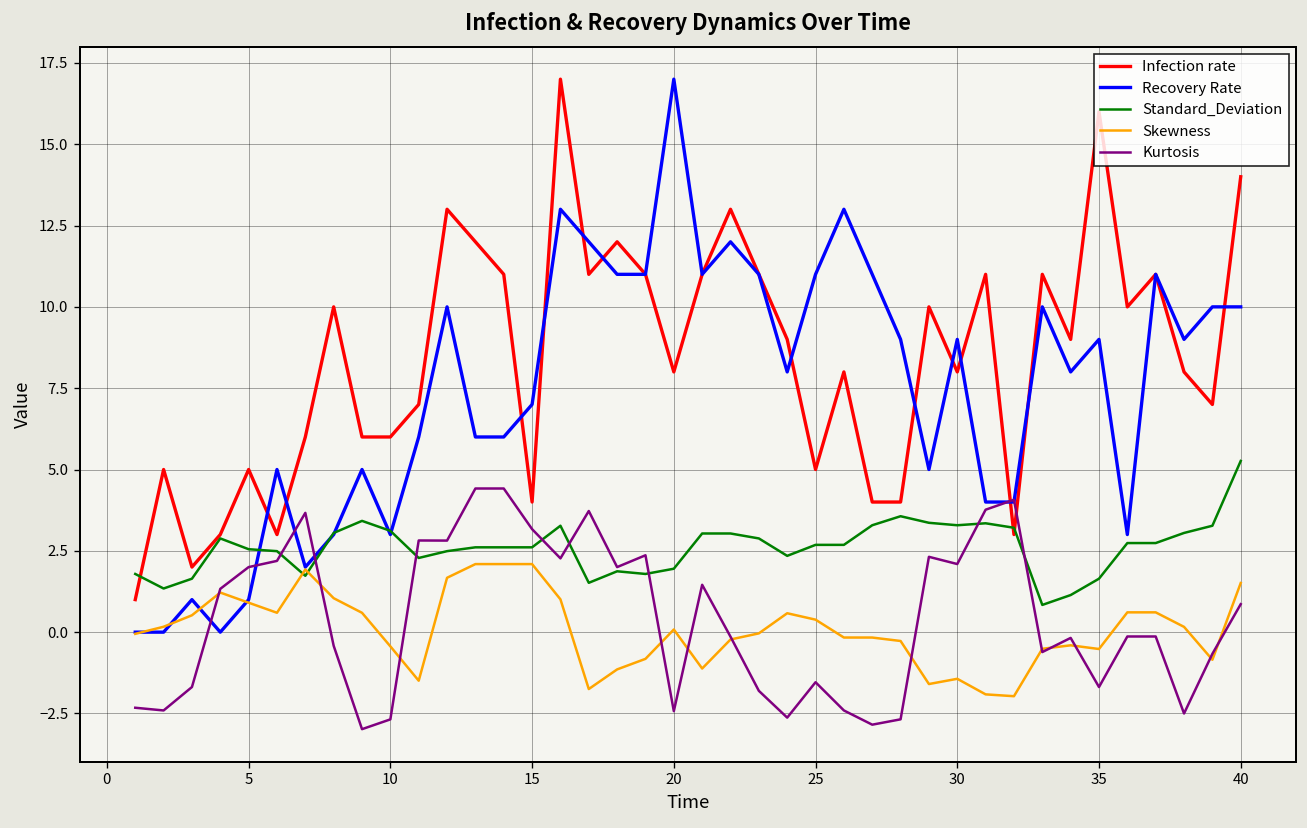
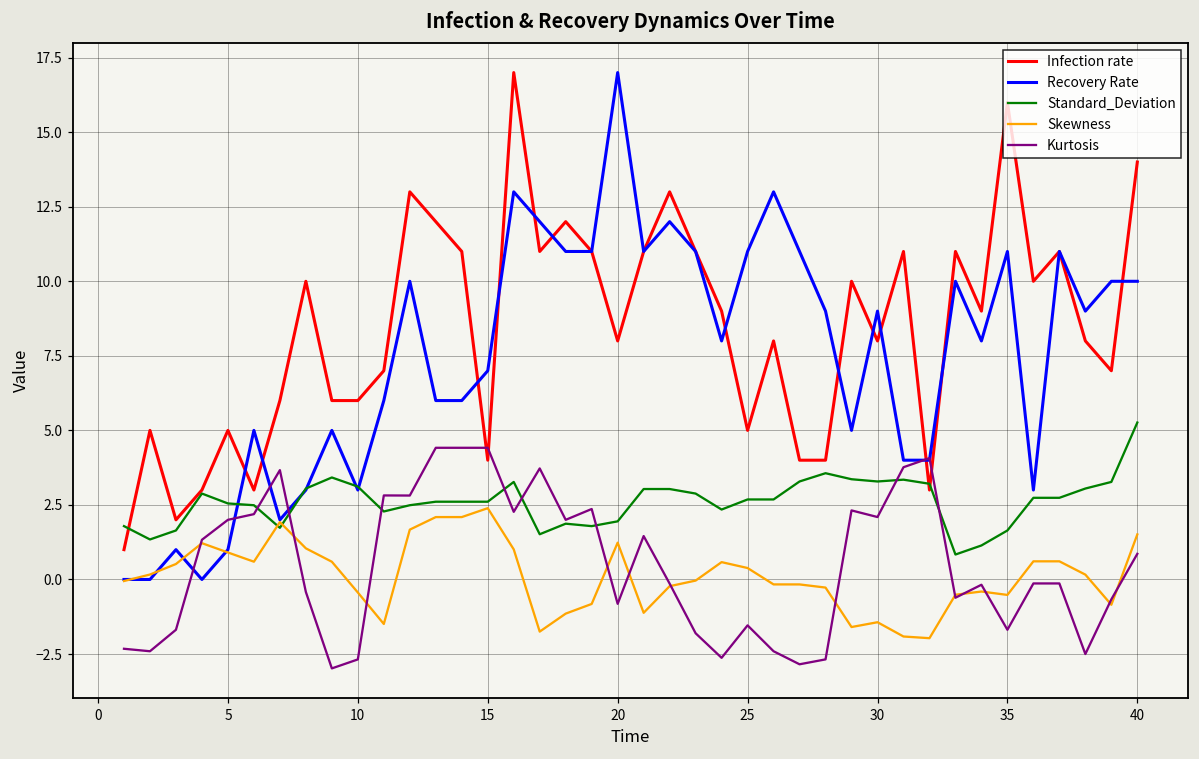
Skewness, 15: 2.1 -> 2.4
Kurtosis, 15: 3.2 -> 4.4
Skewness, 20: 0.1 -> 1.2
Kurtosis, 20: -2.4 -> -0.8
Recovery Rate, 35: 9 -> 11
